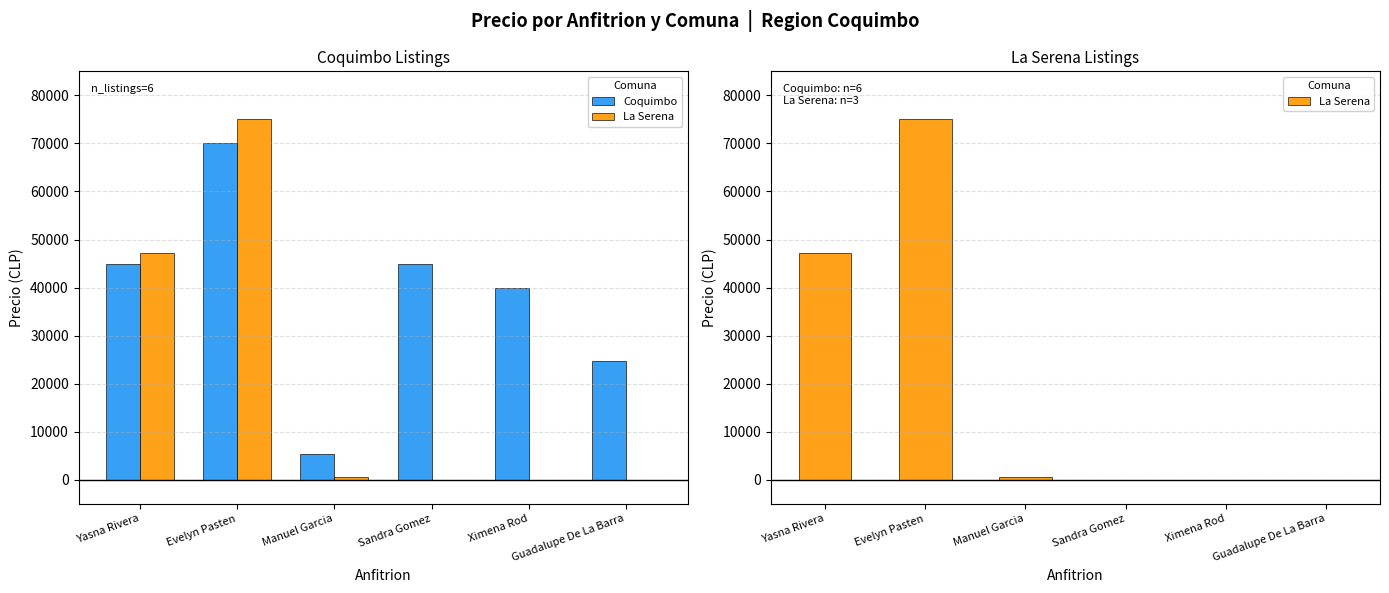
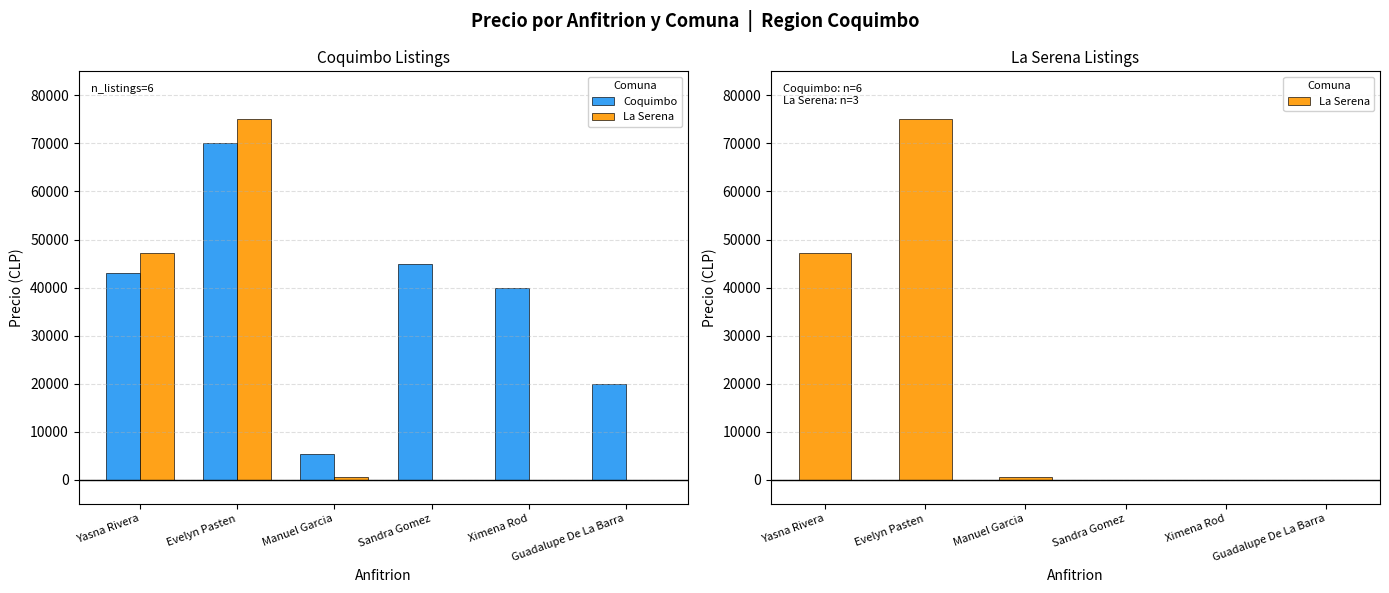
Coquimbo Listings, Coquimbo, Yasna Rivera: 45000 -> 43000
Coquimbo Listings, Coquimbo, Guadalupe De La Barra: 25000 -> 20000
